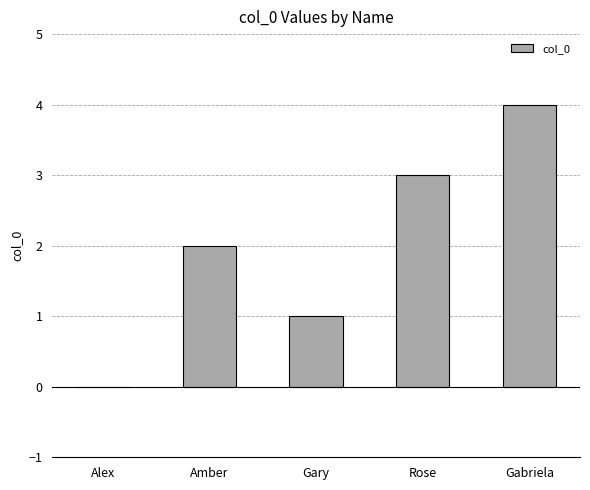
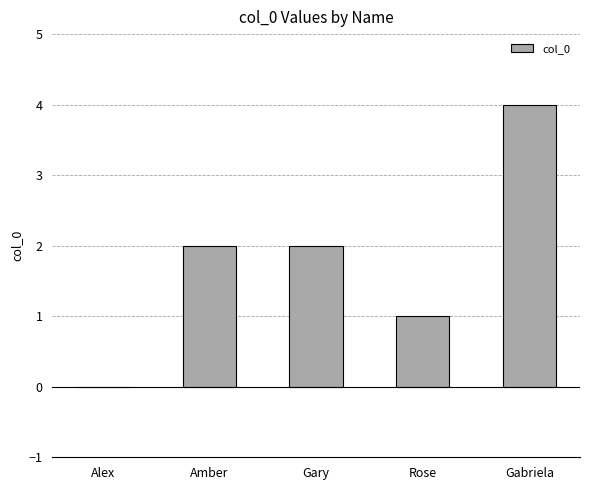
Gary: 1 -> 2
Rose: 3 -> 1
